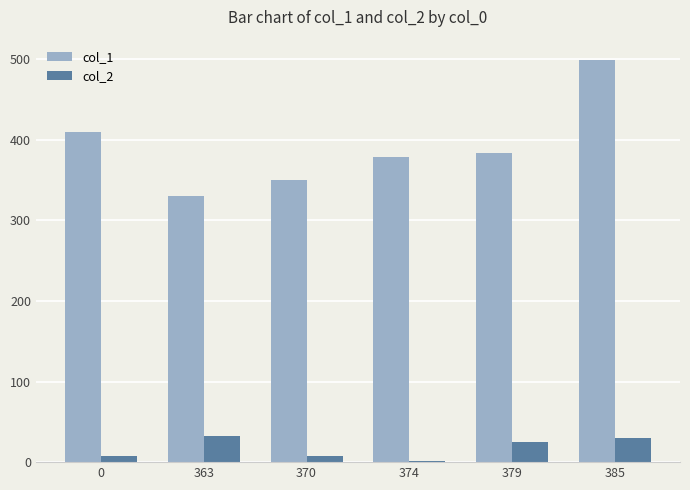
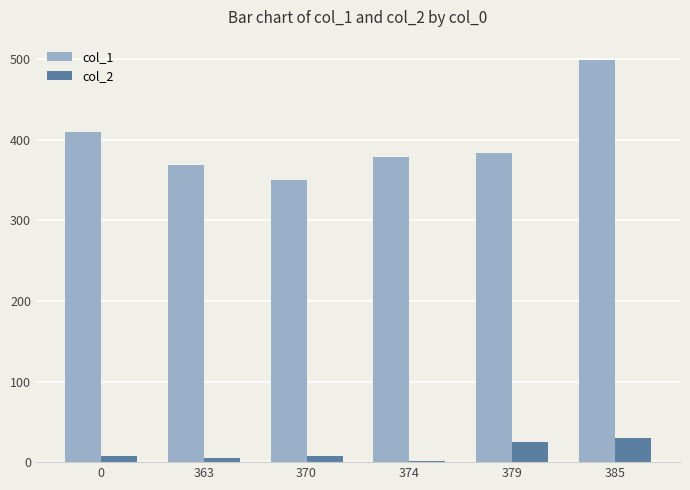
col_1, 363: 330 -> 370
col_2, 363: 30 -> 10
